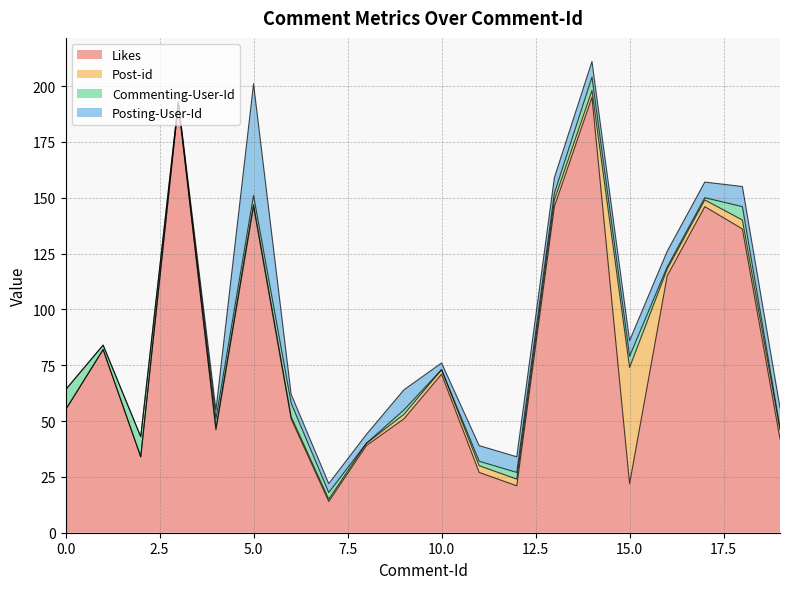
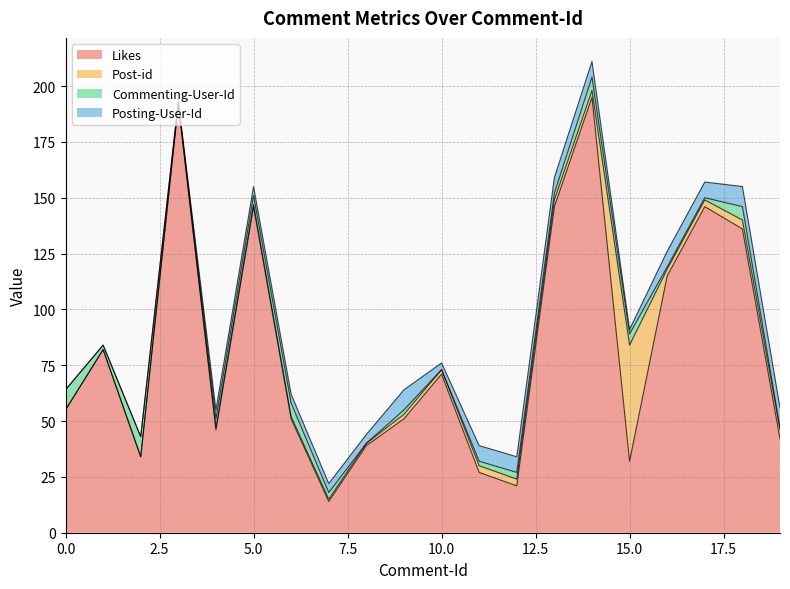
Posting-User-Id, 5.0: 50 -> 4
Likes, 15.0: 22 -> 32
Posting-User-Id, 15.0: 7 -> 2
